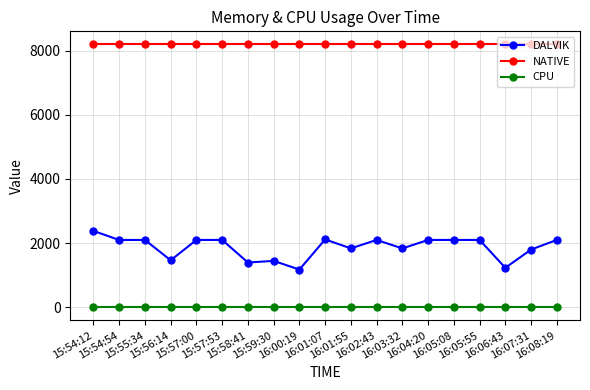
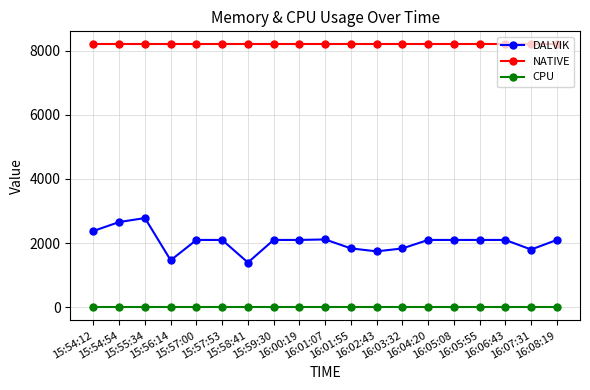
DALVIK, 15:54:54: 2100 -> 2700
DALVIK, 15:55:34: 2100 -> 2800
DALVIK, 15:59:30: 1400 -> 2100
DALVIK, 16:00:19: 1200 -> 2100
DALVIK, 16:02:43: 2100 -> 1700
DALVIK, 16:06:43: 1200 -> 2100
